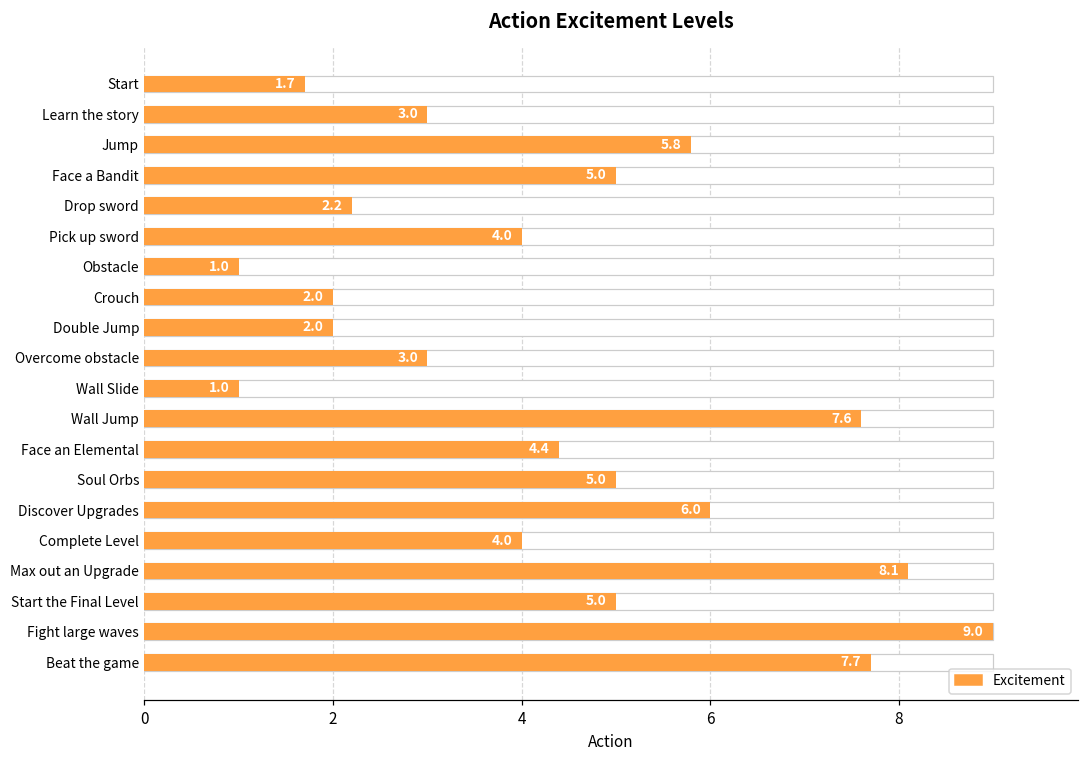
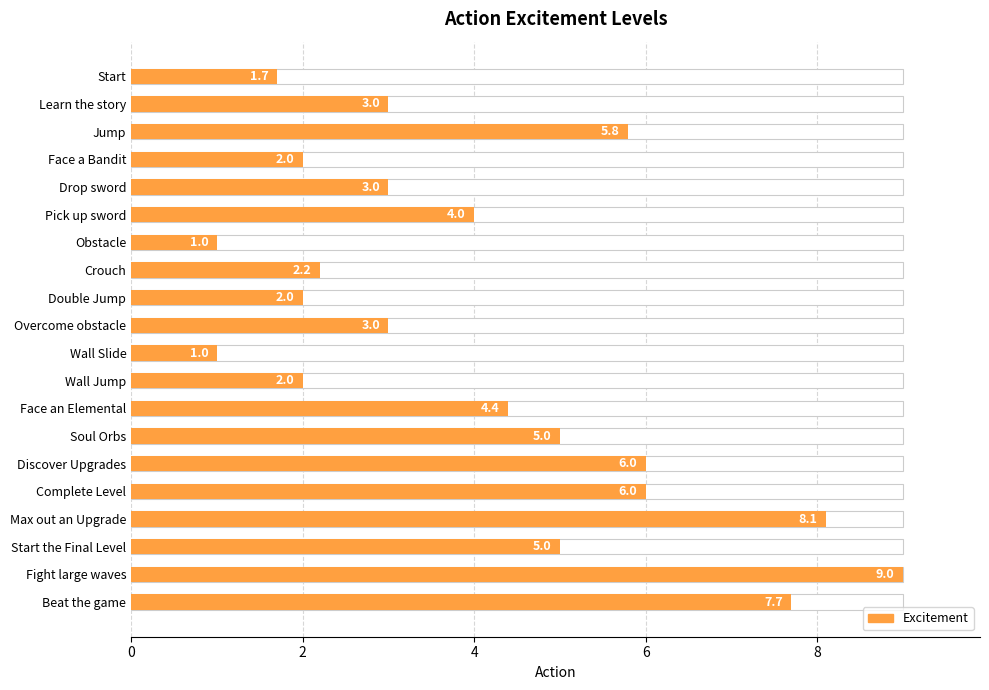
Excitement, Face a Bandit: 5.0 -> 2.0
Excitement, Drop sword: 2.2 -> 3.0
Excitement, Crouch: 2.0 -> 2.2
Excitement, Wall Jump: 7.6 -> 2.0
Excitement, Complete Level: 4.0 -> 6.0
